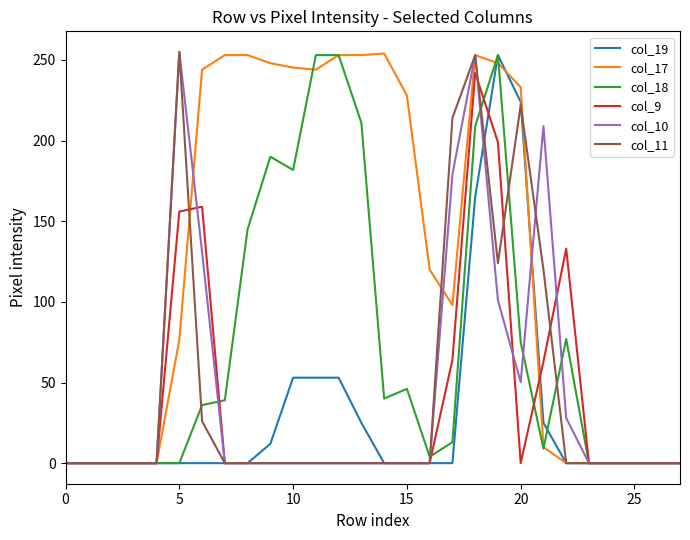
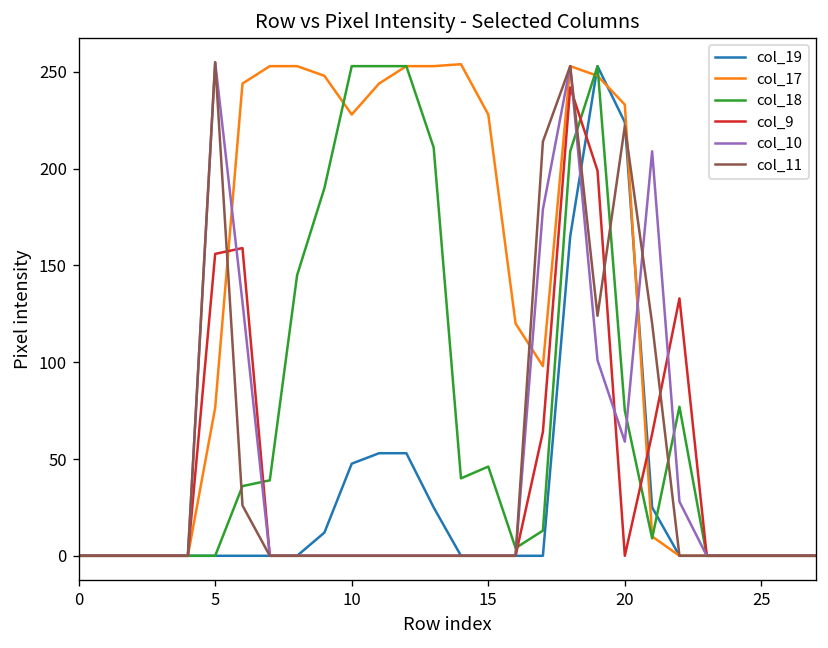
col_19, 10: 53 -> 48
col_17, 10: 245 -> 228
col_18, 10: 182 -> 253
col_10, 20: 50 -> 59
